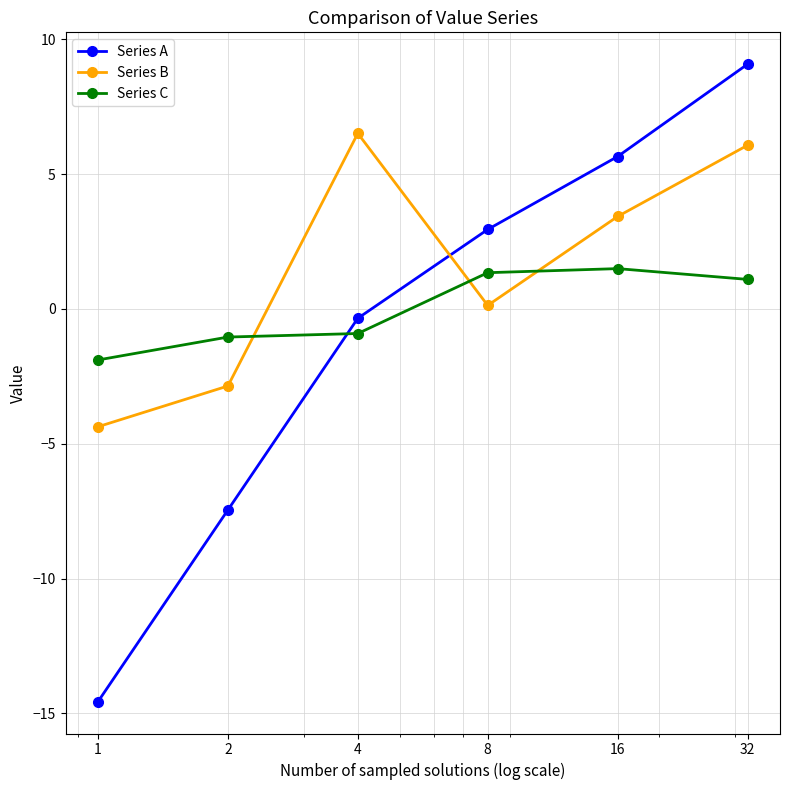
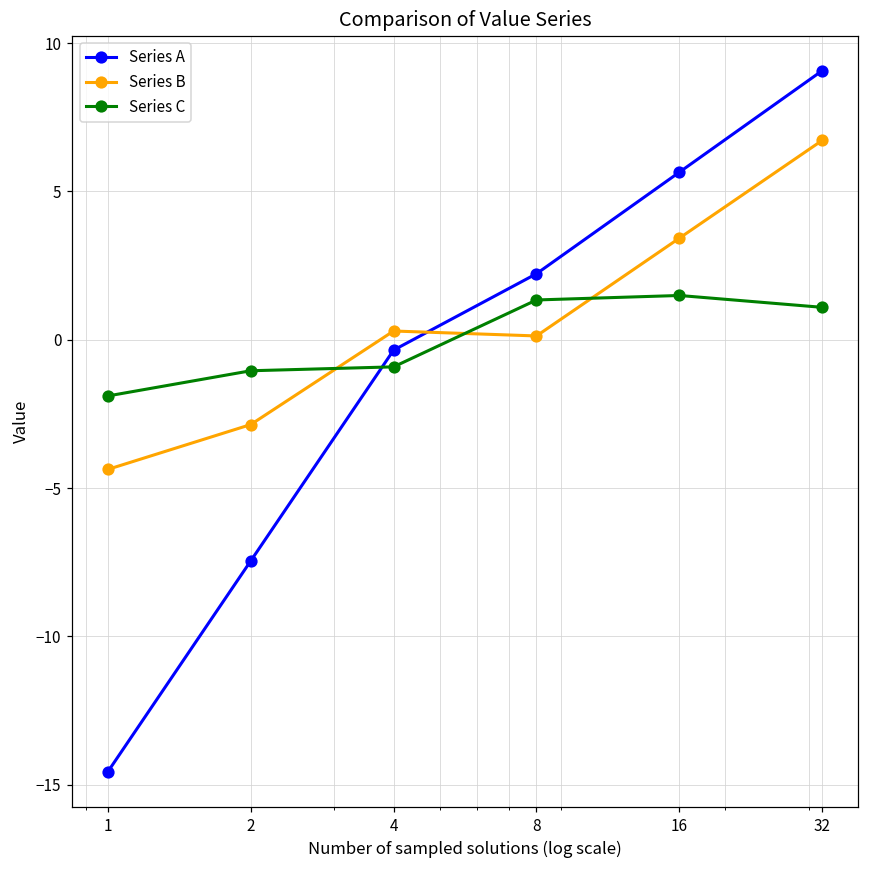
Series B, 4: 6.5 -> 0.3
Series A, 8: 2.9 -> 2.2
Series B, 32: 6.1 -> 6.7
